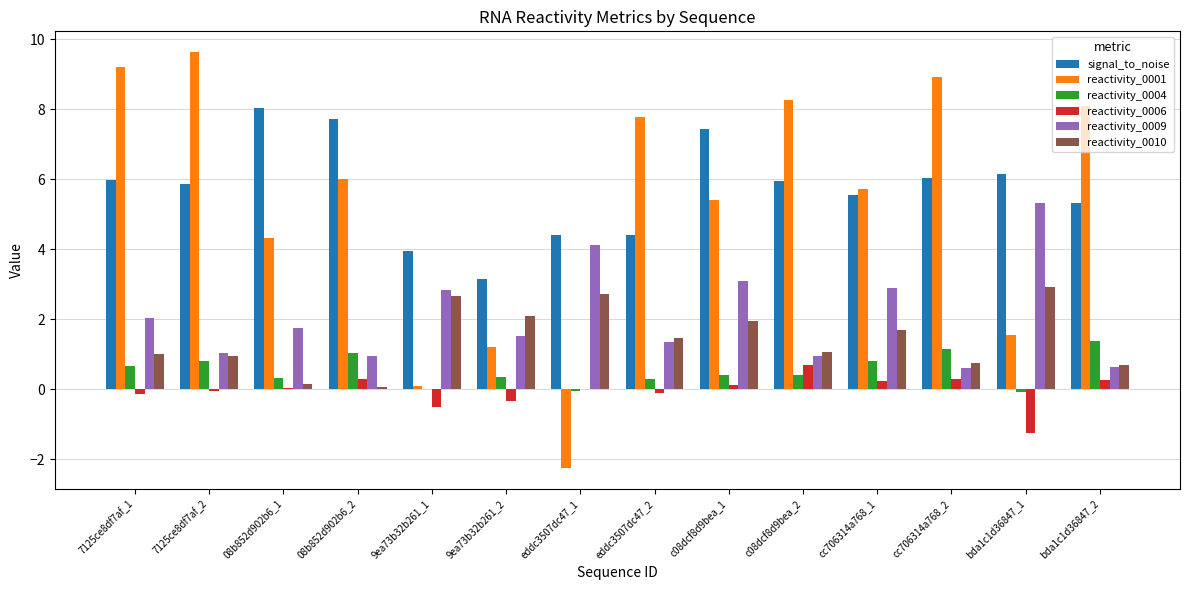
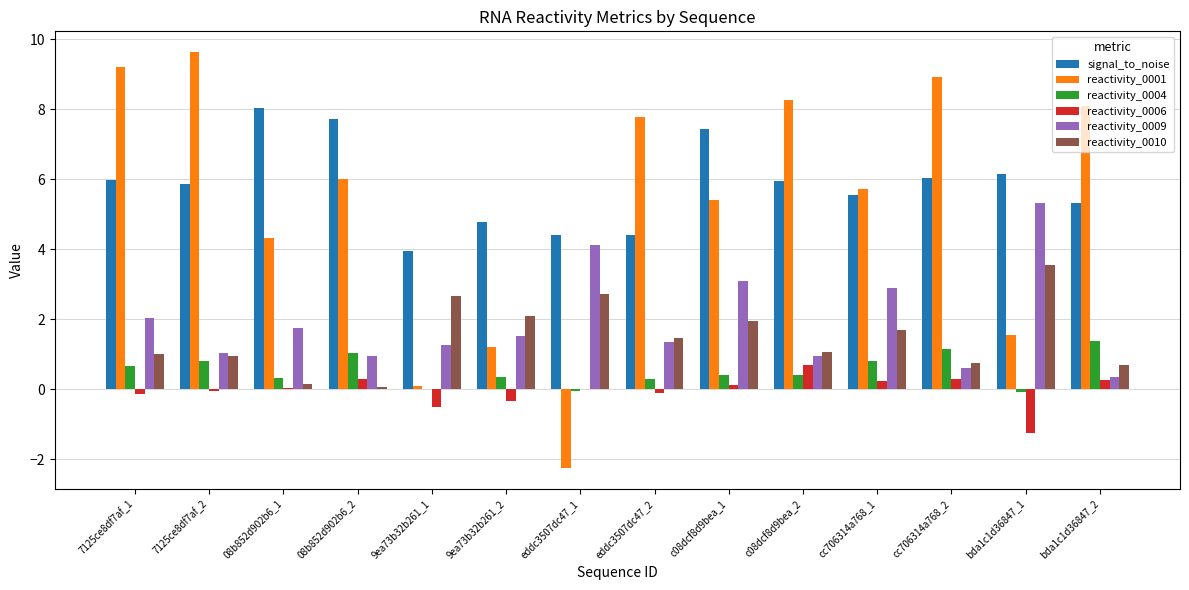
reactivity_0009, 9ea73b32b261_1: 2.8 -> 1.3
signal_to_noise, 9ea73b32b261_2: 3.2 -> 4.8
reactivity_0010, bda1c1d36847_1: 2.9 -> 3.6
reactivity_0009, bda1c1d36847_2: 0.6 -> 0.4
